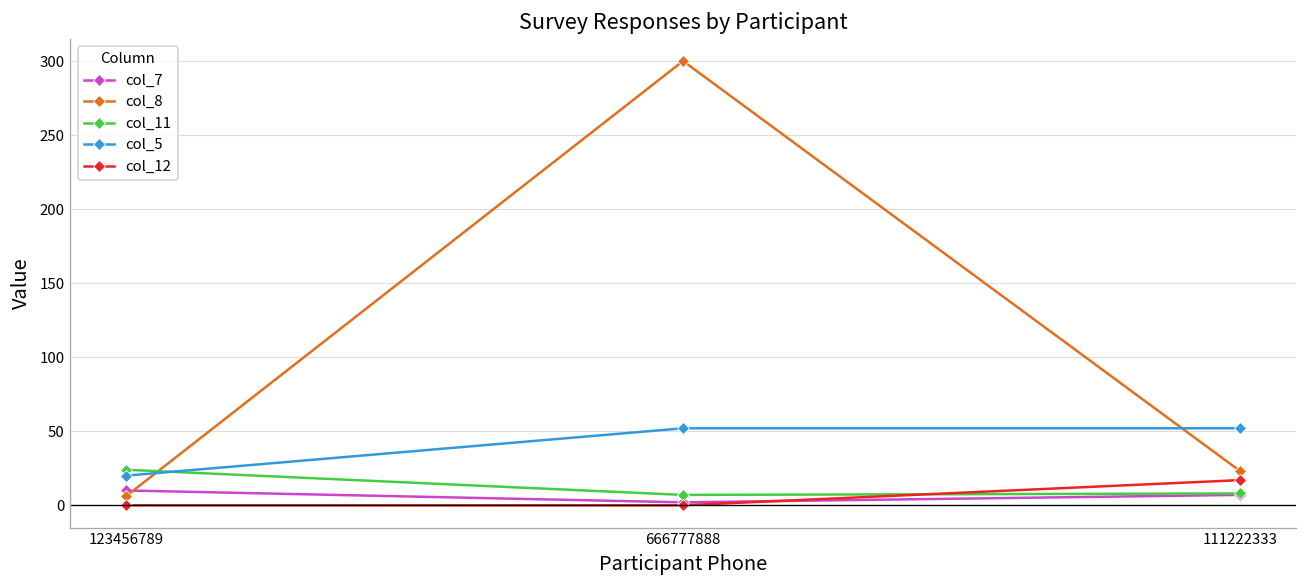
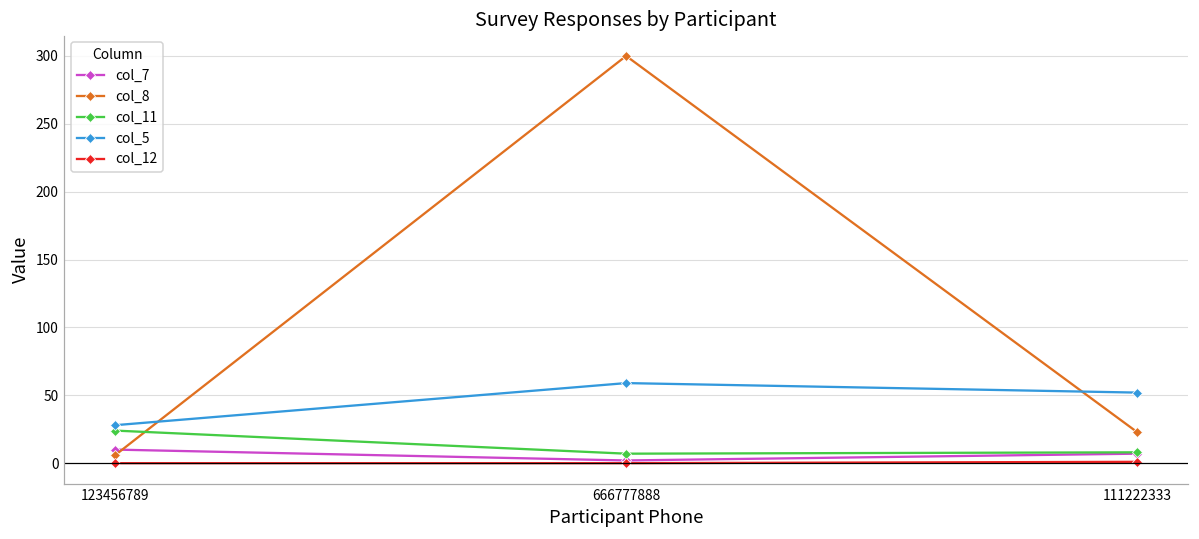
col_5, 123456789: 20 -> 28
col_5, 666777888: 52 -> 59
col_12, 111222333: 17 -> 1
